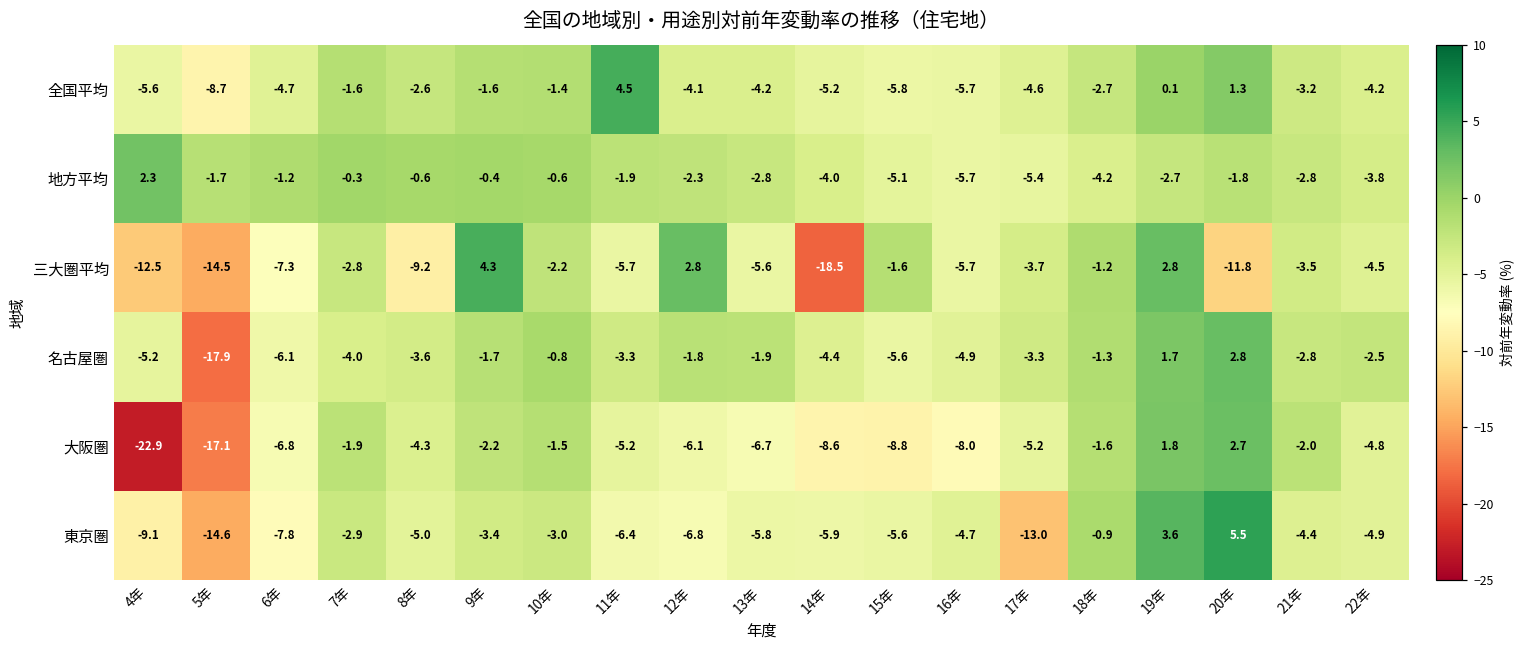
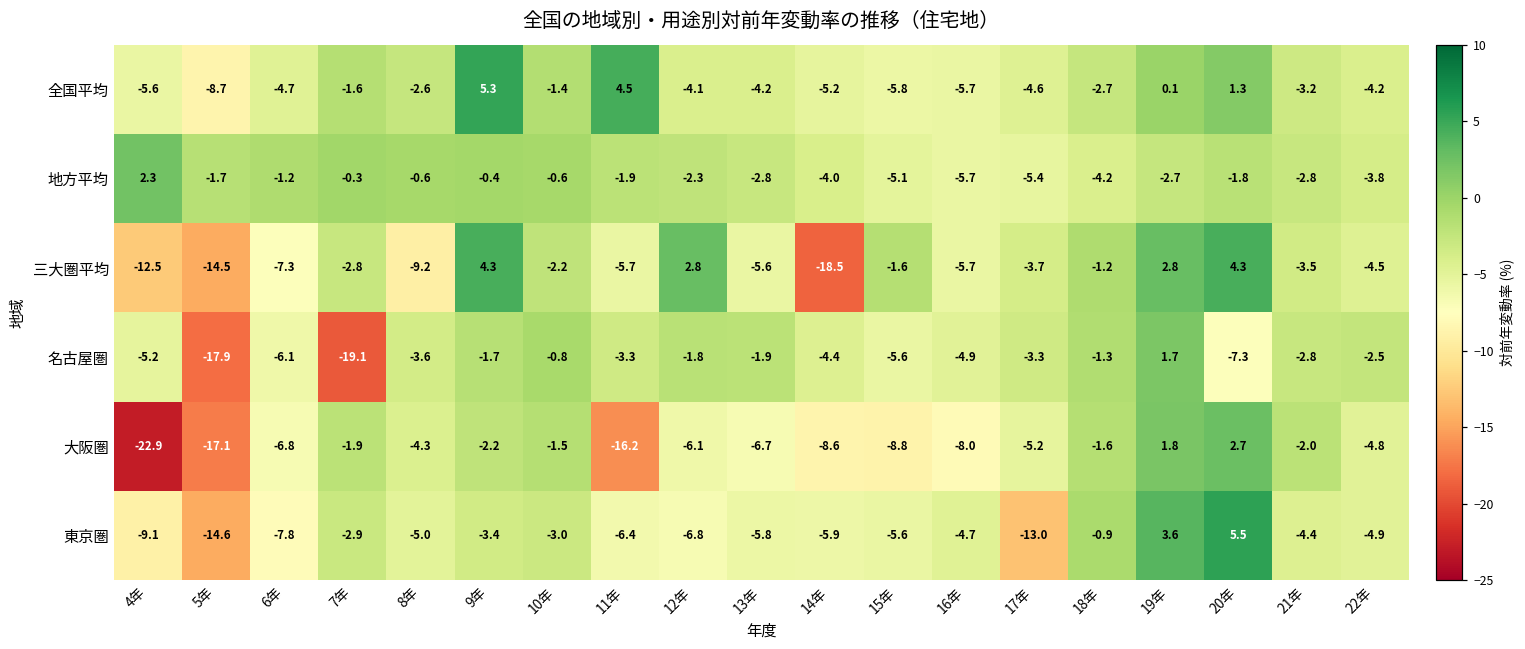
全国平均, 9年: -1.6 -> 5.3
三大圏平均, 20年: -11.8 -> 4.3
名古屋圏, 7年: -4.0 -> -19.1
名古屋圏, 20年: 2.8 -> -7.3
大阪圏, 11年: -5.2 -> -16.2
